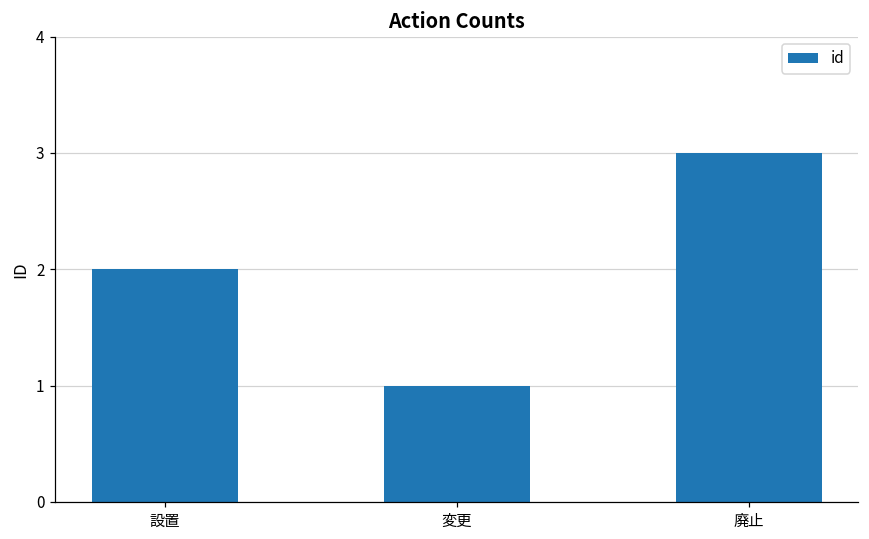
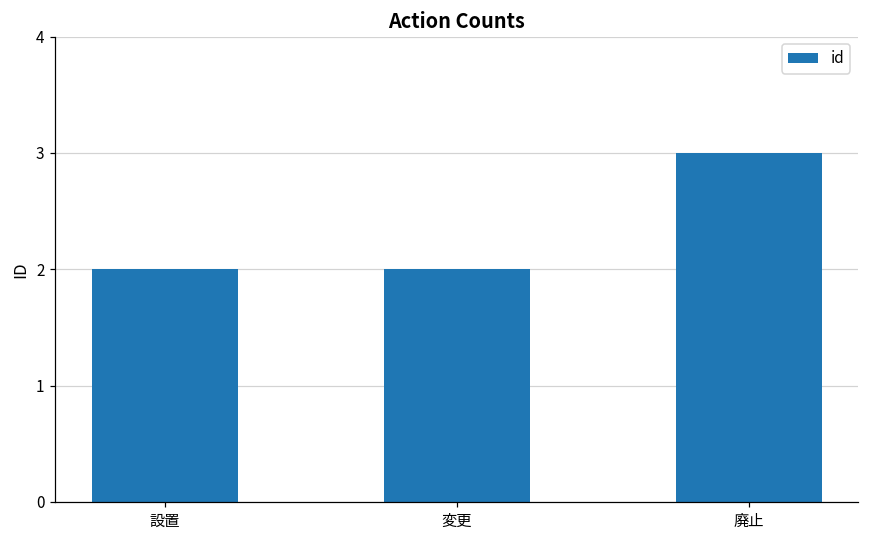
変更: 1 -> 2
